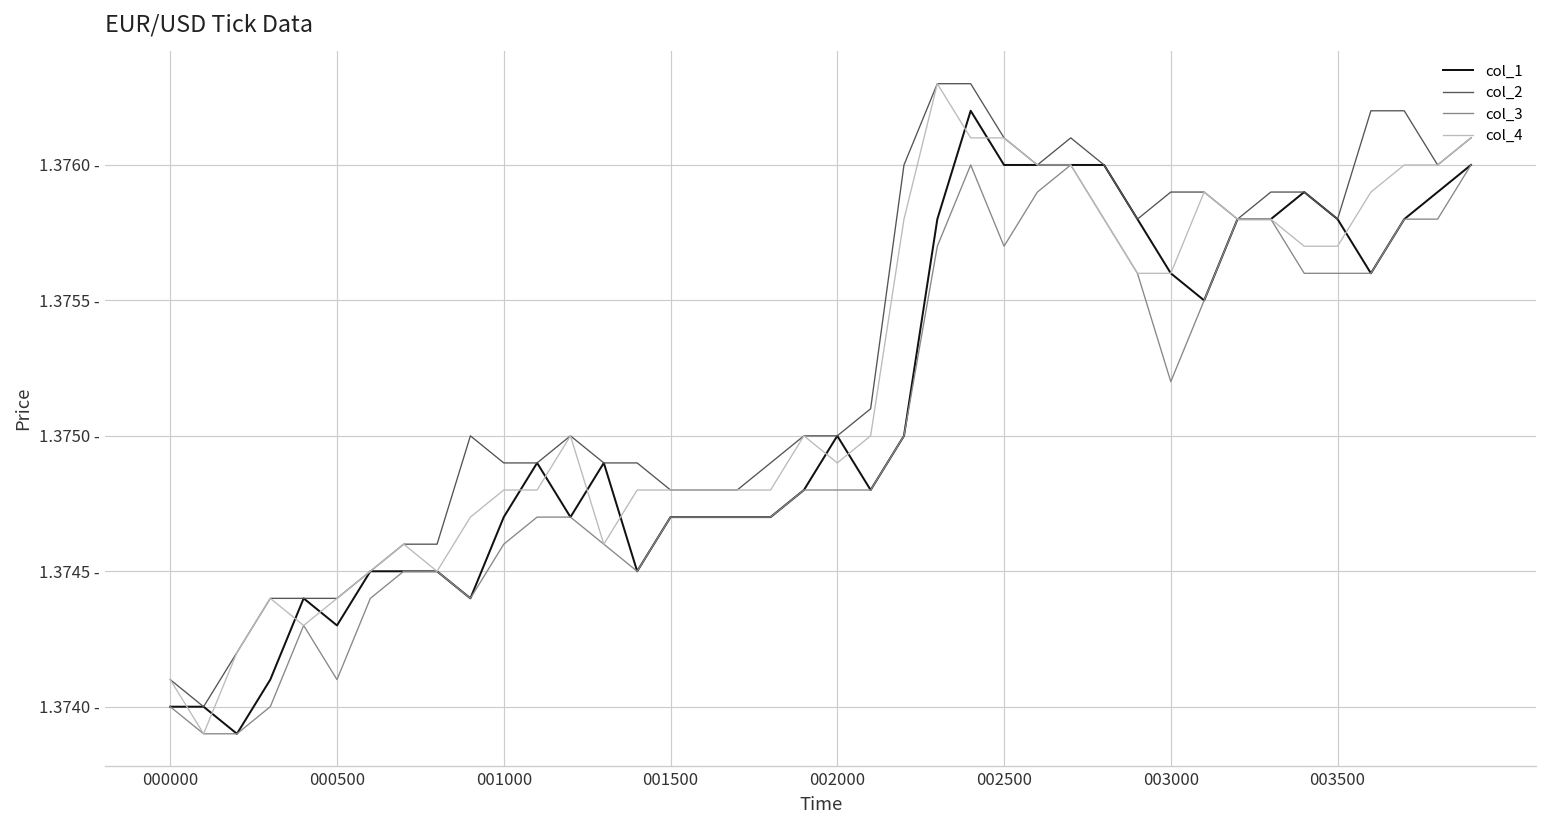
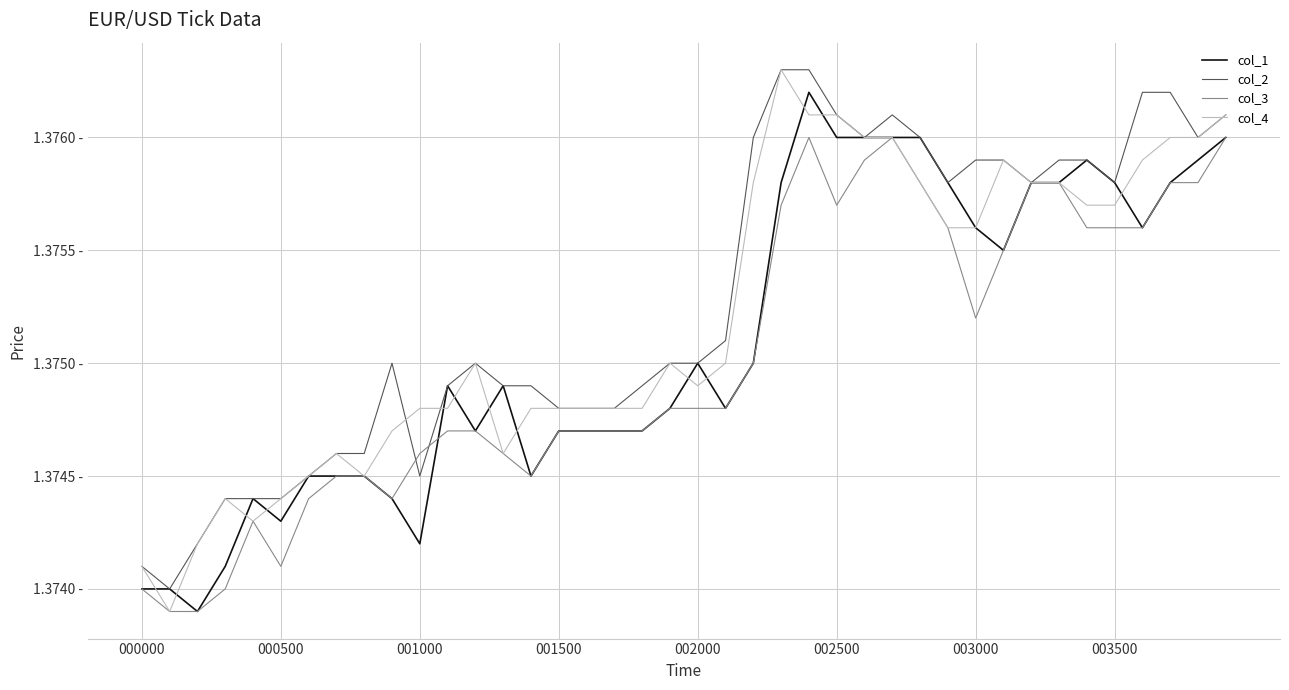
col_1, 001000: 1.3747 - -> 1.3742 -
col_2, 001000: 1.3749 - -> 1.3745 -
